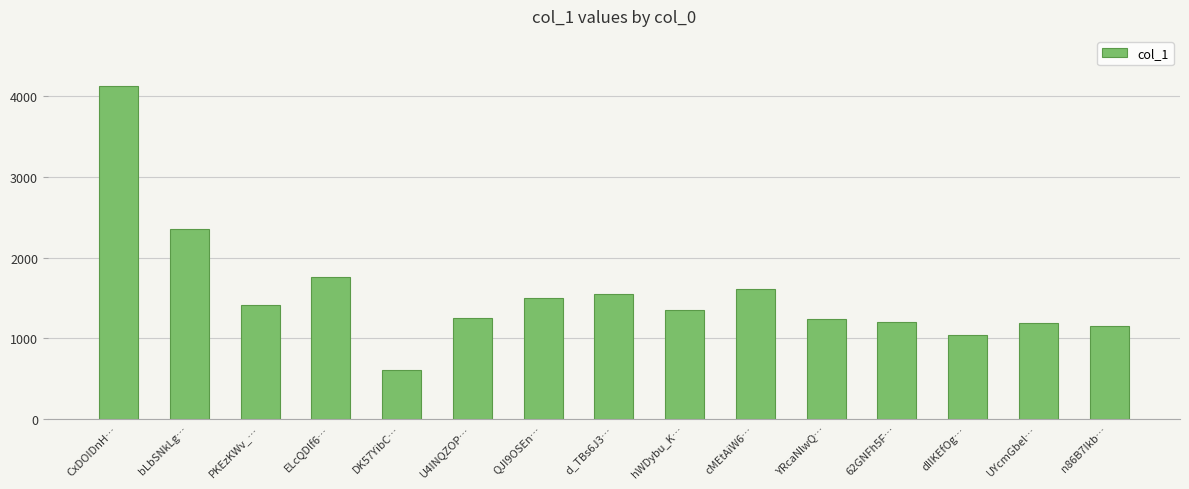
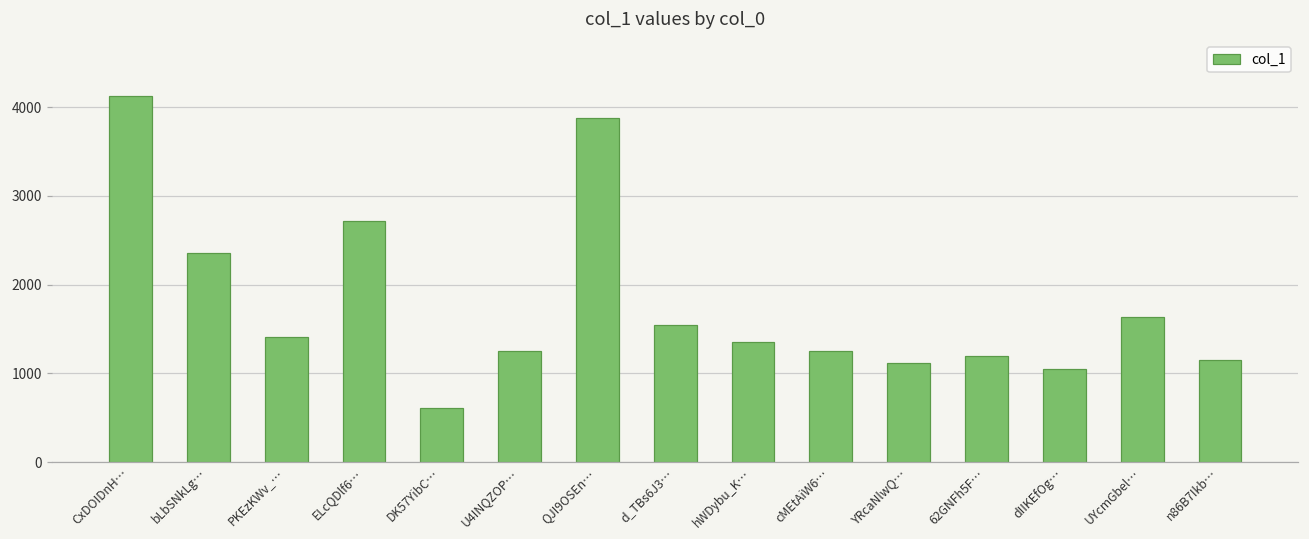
ELcQDlf6…: 1800 -> 2700
QJI9OSEn…: 1500 -> 3900
cMEtAiW6…: 1600 -> 1300
YRcaNlwQ…: 1200 -> 1100
UYcmGbel…: 1200 -> 1600
